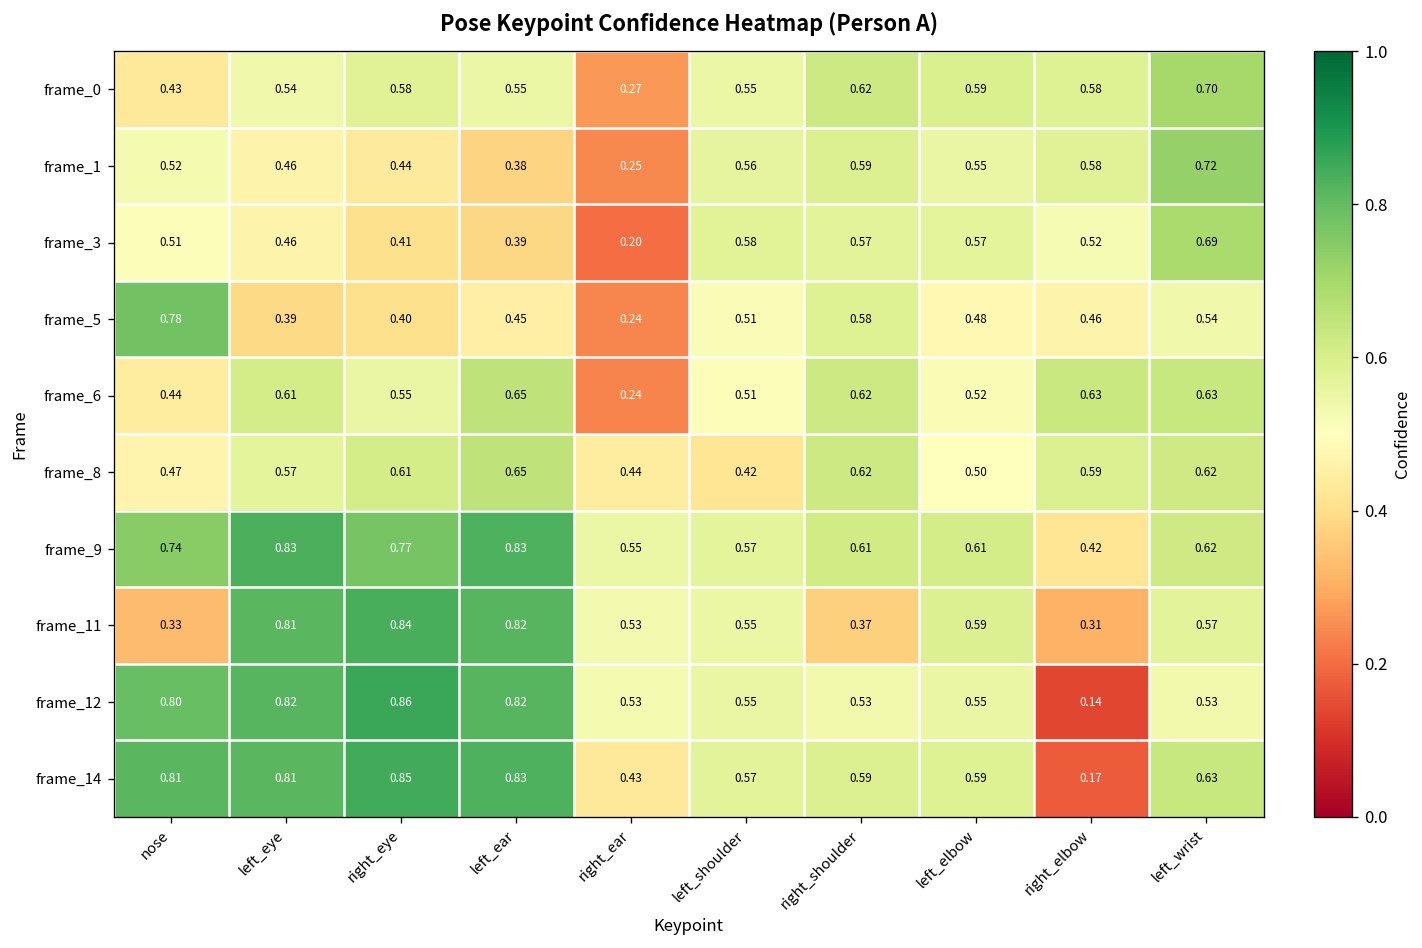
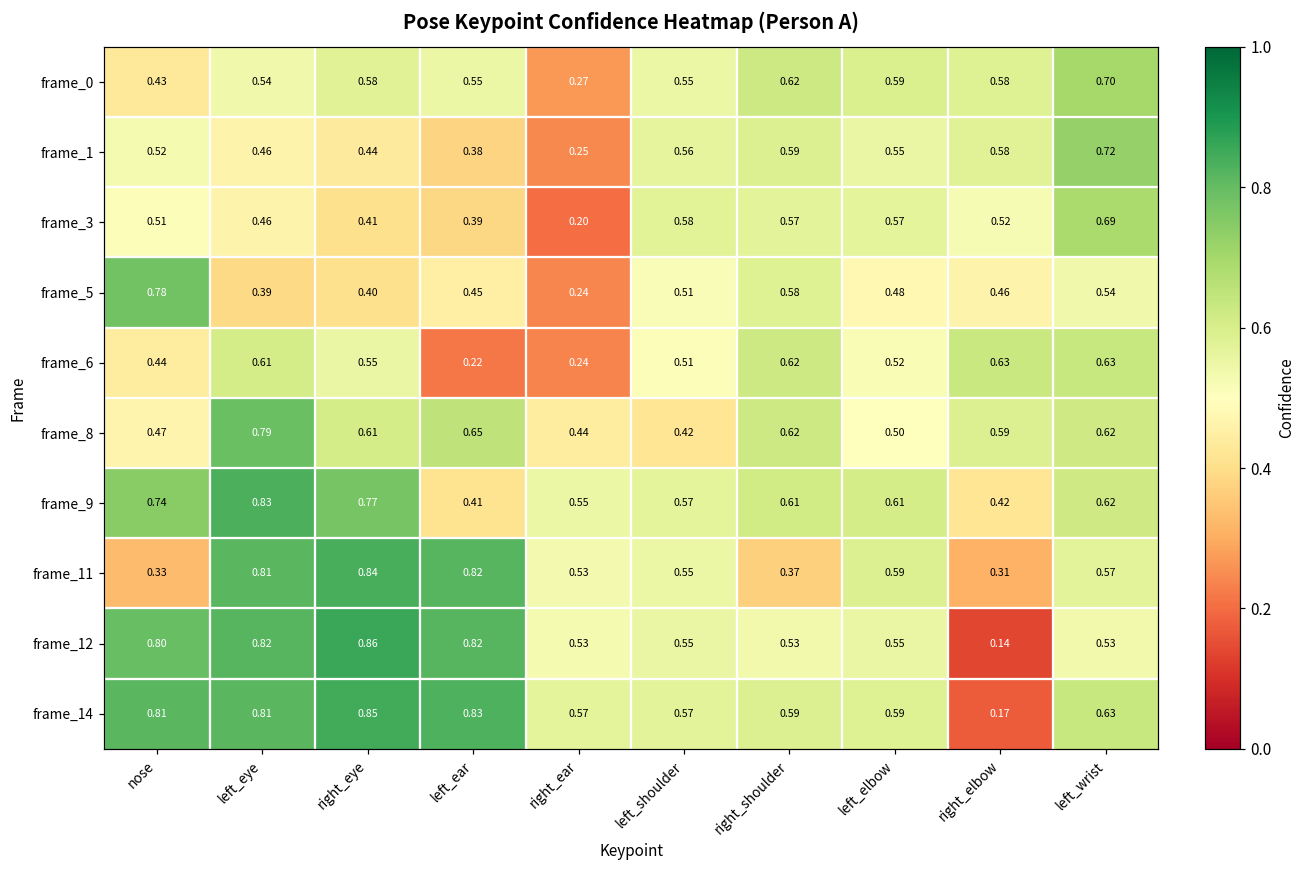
frame_6, left_ear: 0.65 -> 0.22
frame_8, left_eye: 0.57 -> 0.79
frame_9, left_ear: 0.83 -> 0.41
frame_14, right_ear: 0.43 -> 0.57
